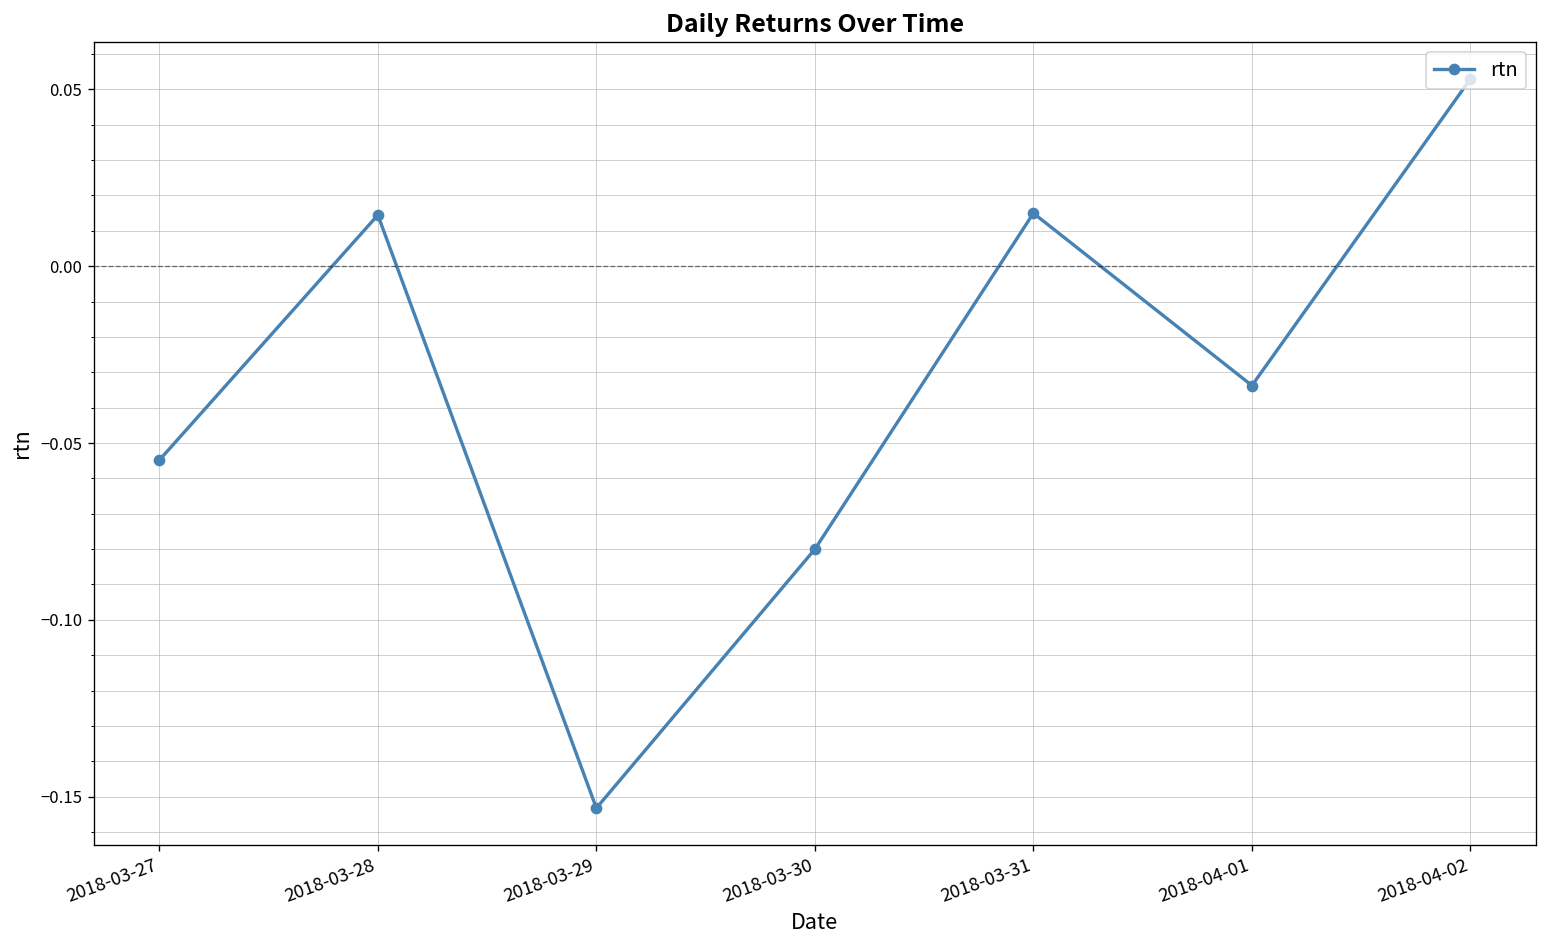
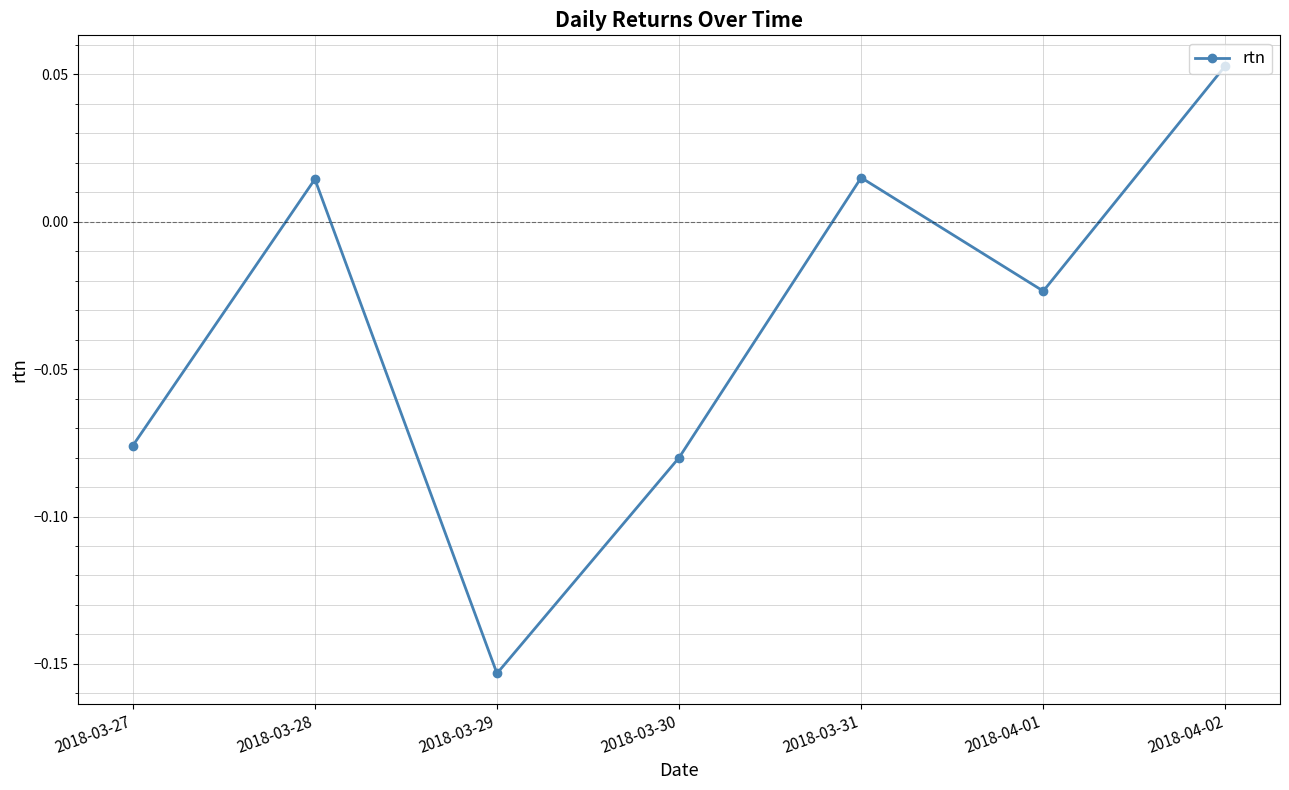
2018-03-27: -0.055 -> -0.076
2018-04-01: -0.034 -> -0.024
